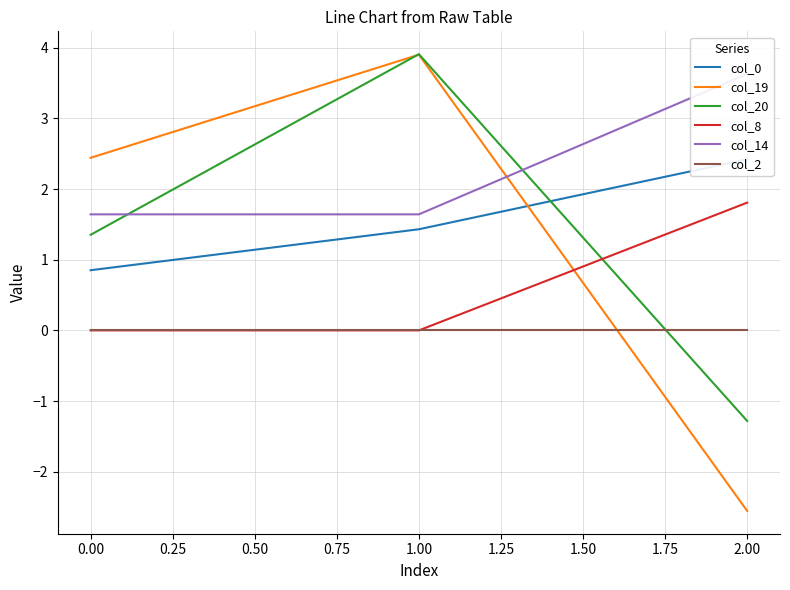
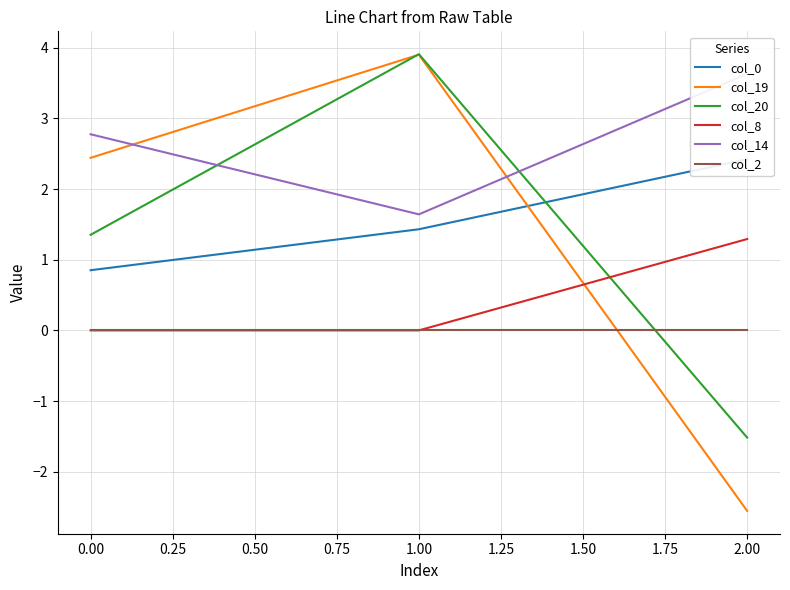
col_14, 0.00: 1.6 -> 2.8
col_20, 2.00: -1.3 -> -1.5
col_8, 2.00: 1.8 -> 1.3
